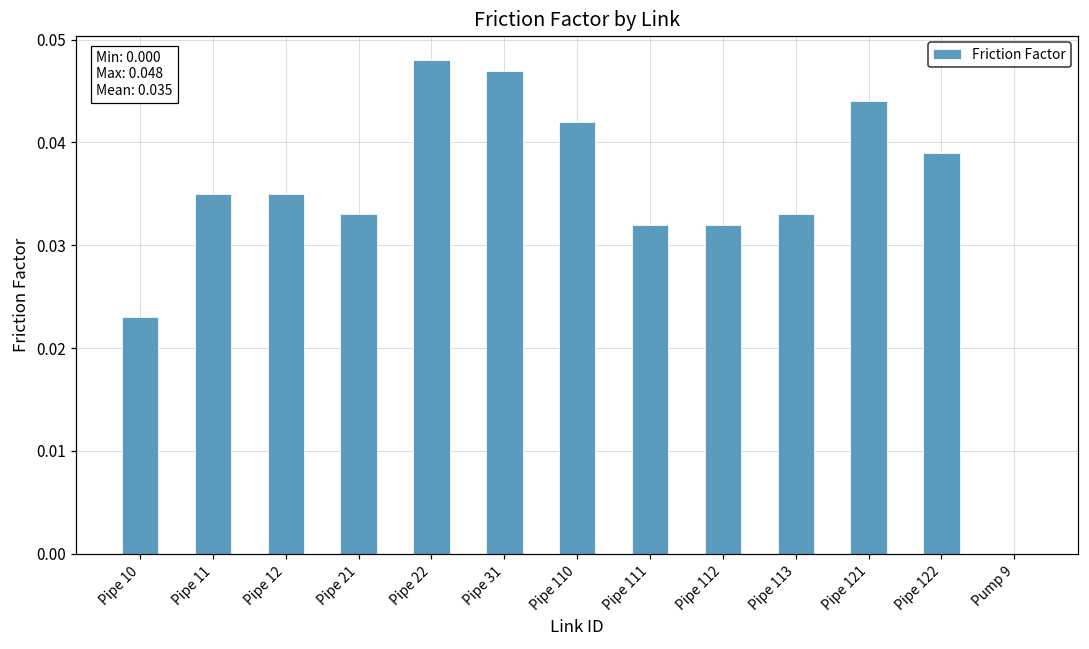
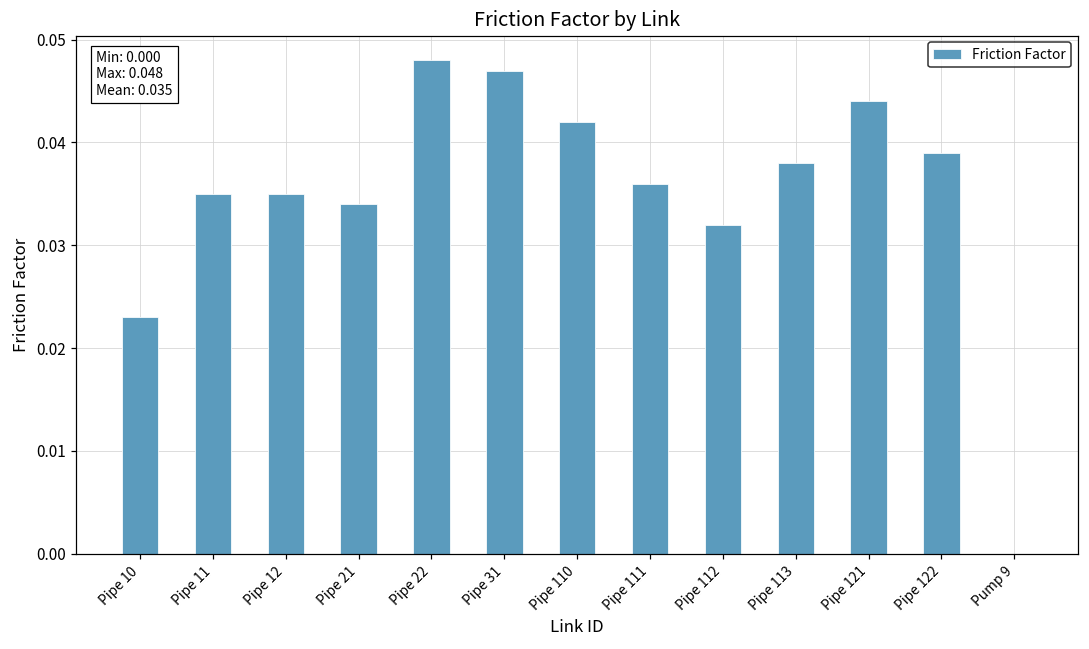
Pipe 21: 0.033 -> 0.034
Pipe 111: 0.032 -> 0.036
Pipe 113: 0.033 -> 0.038
